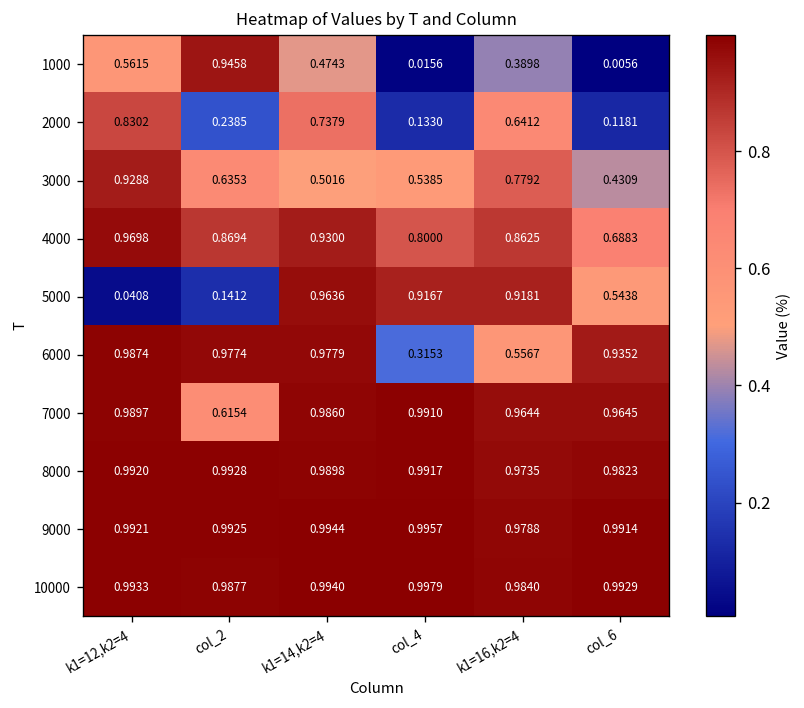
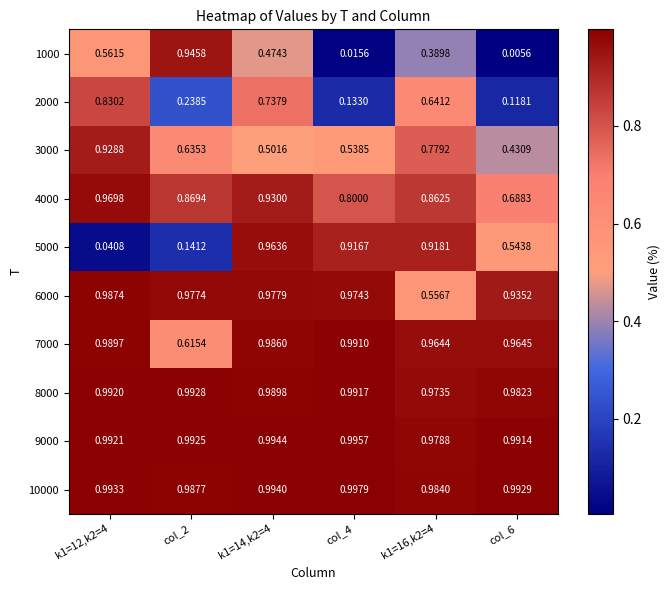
6000, col_4: 0.3153 -> 0.9743
